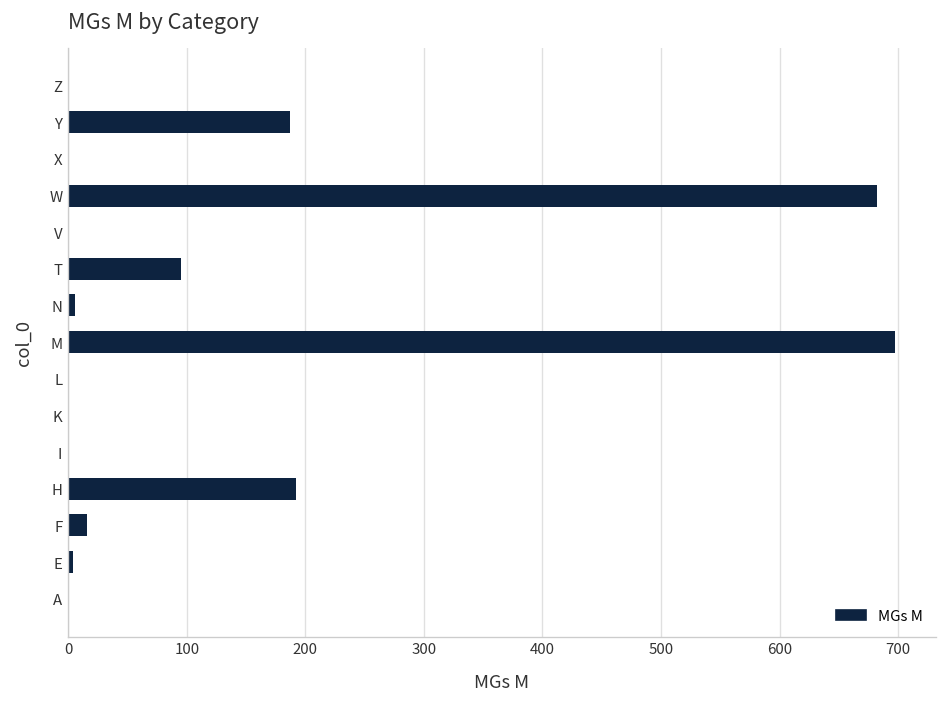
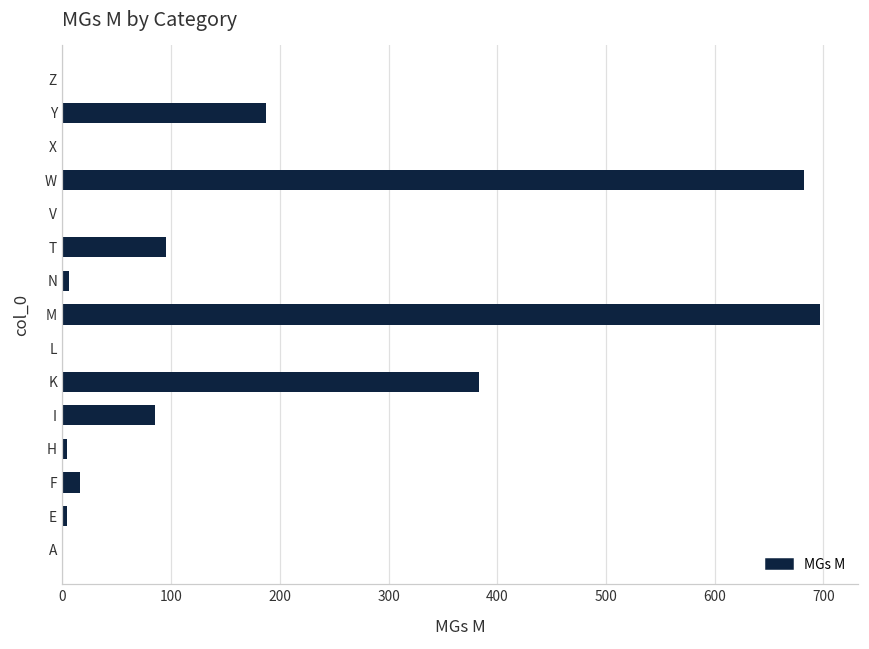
K: 0 -> 380
I: 0 -> 90
H: 190 -> 0
